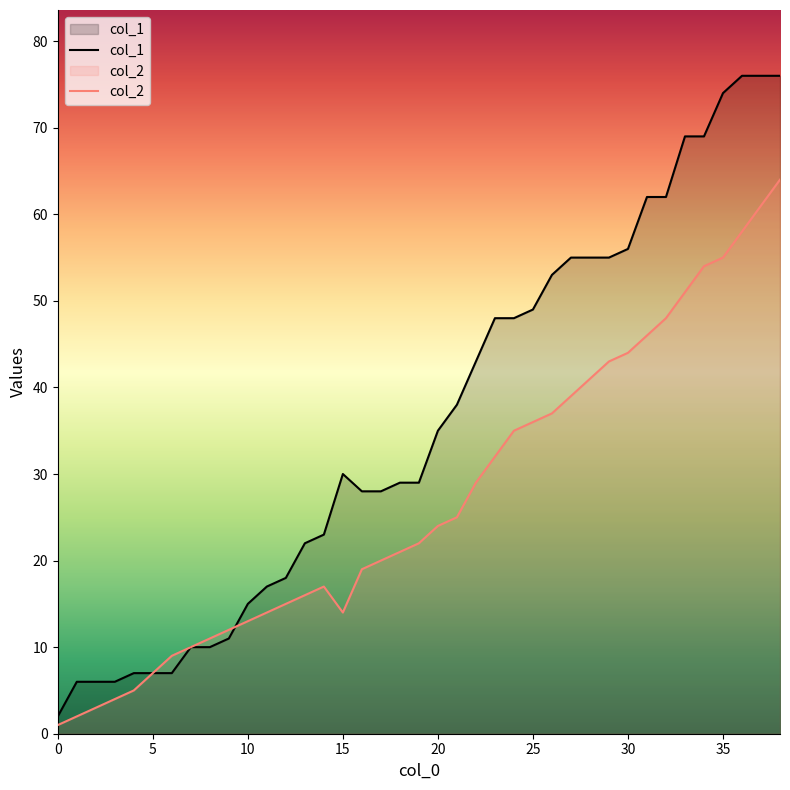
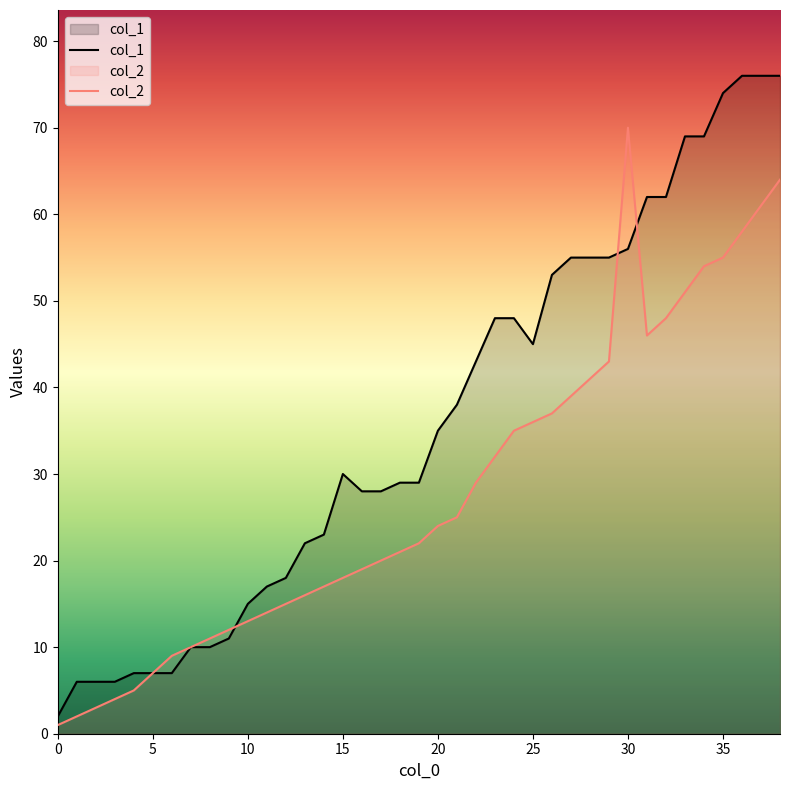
col_2, 15: 14 -> 18
col_1, 25: 49 -> 45
col_2, 30: 44 -> 70
